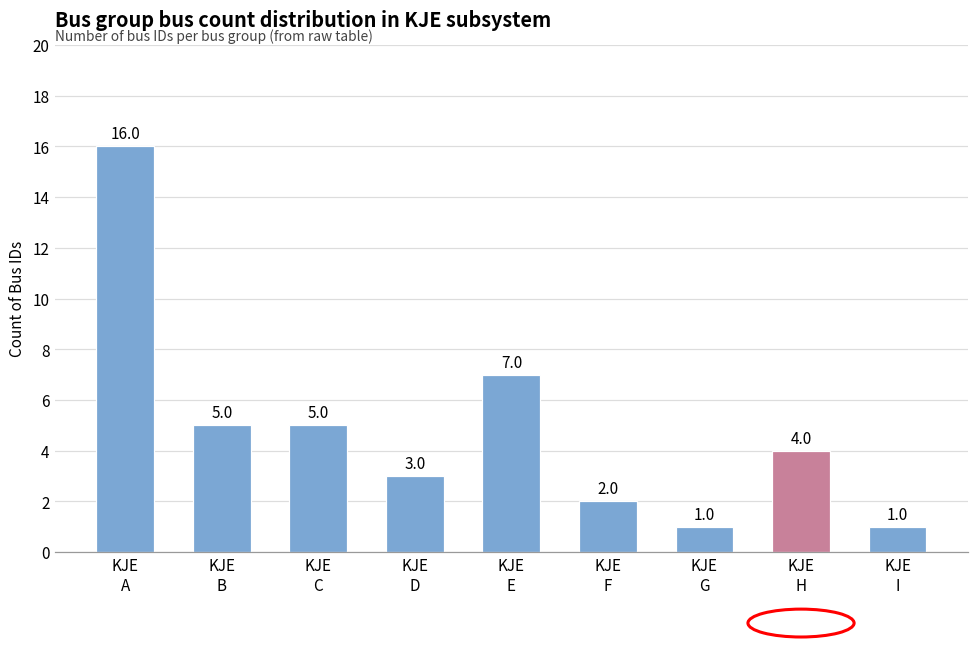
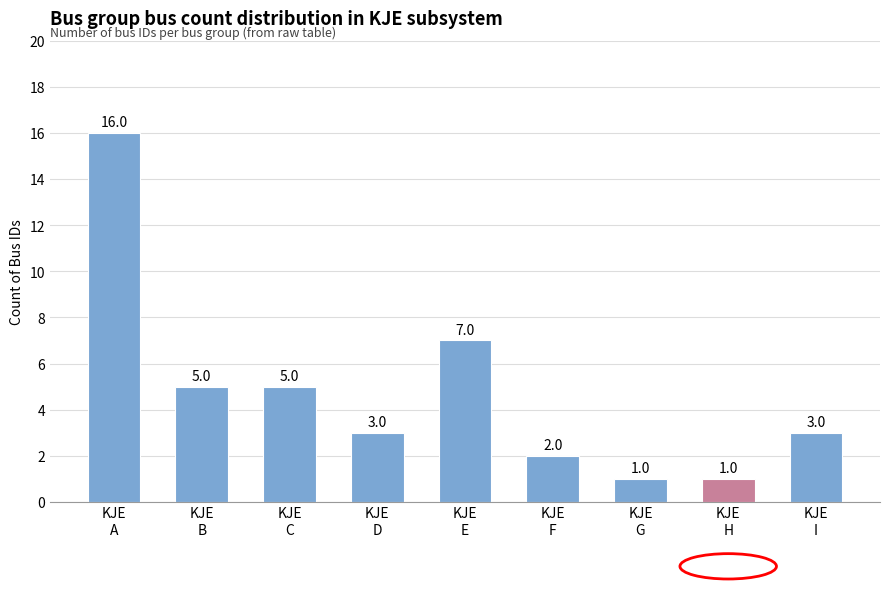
KJE H: 4.0 -> 1.0
KJE I: 1.0 -> 3.0
